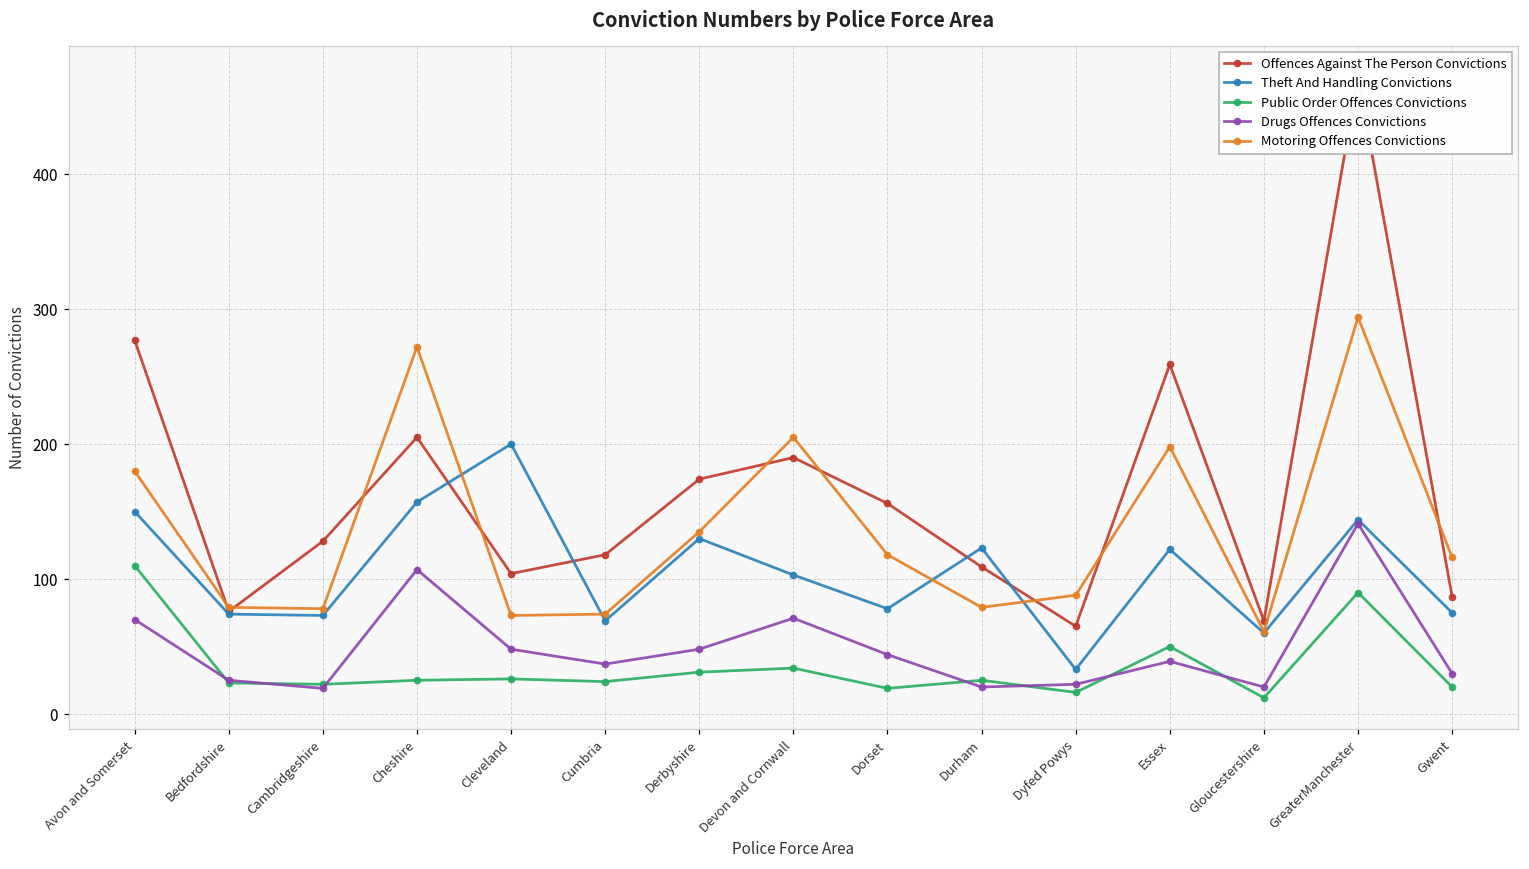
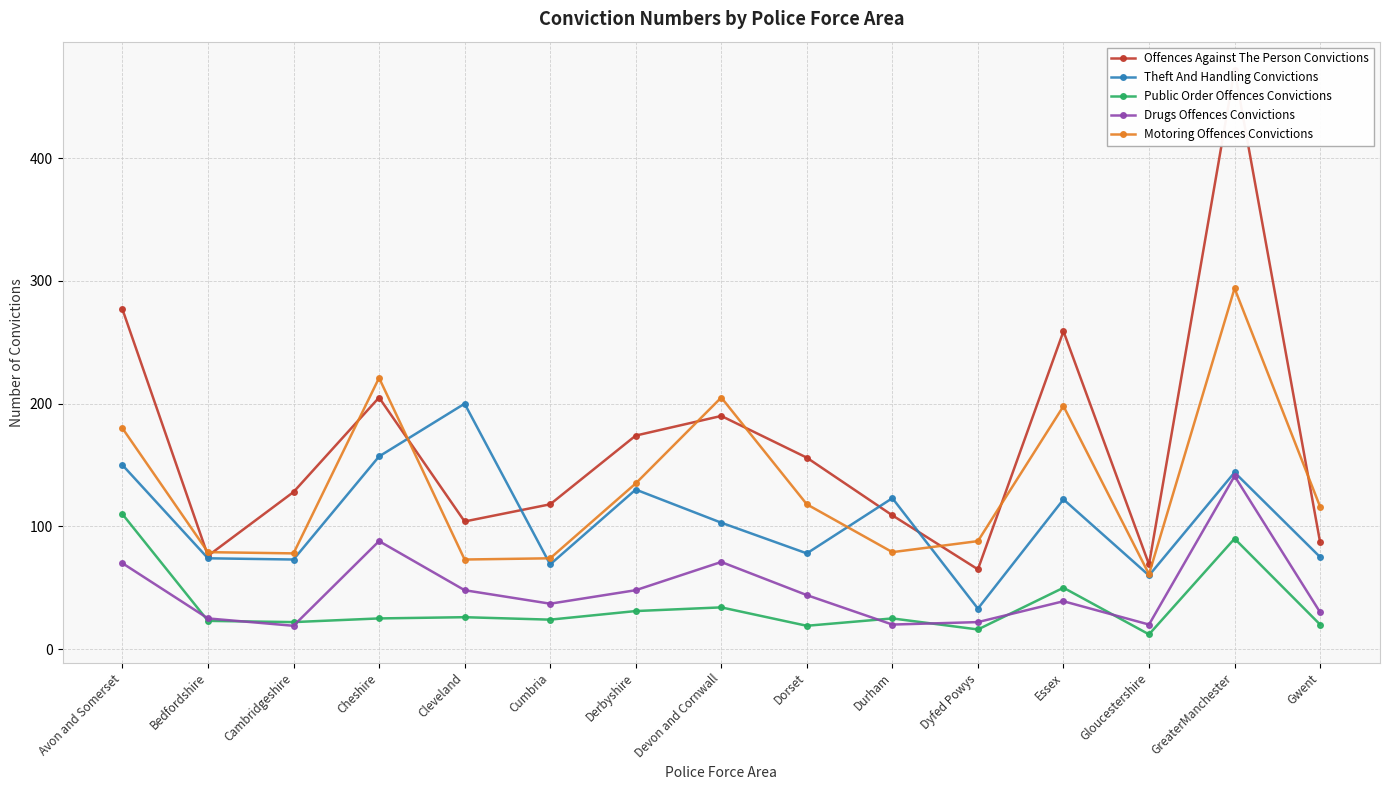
Drugs Offences Convictions, Cheshire: 107 -> 88
Motoring Offences Convictions, Cheshire: 272 -> 221
